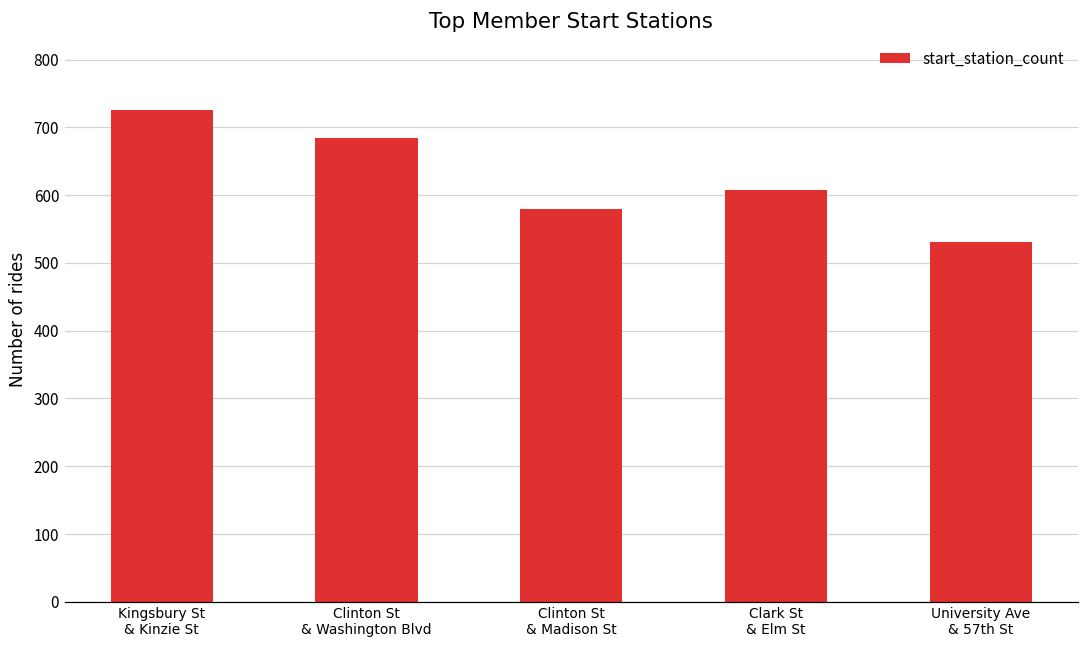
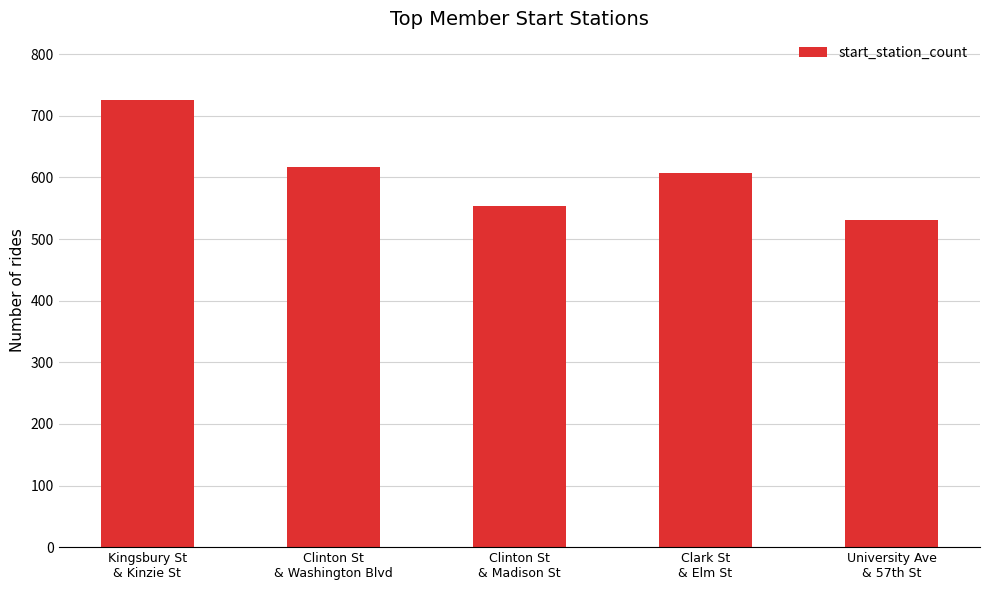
Clinton St & Washington Blvd: 680 -> 620
Clinton St & Madison St: 580 -> 550
